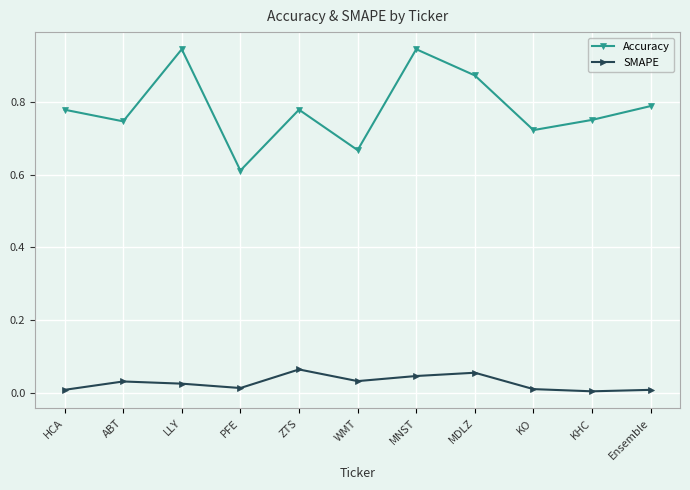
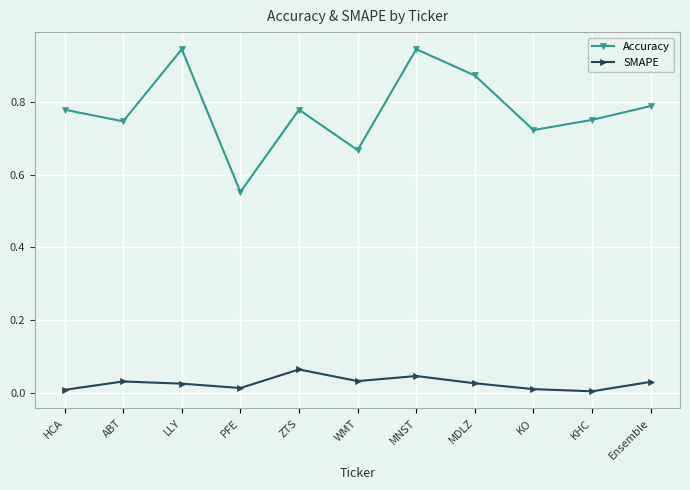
Accuracy, PFE: 0.61 -> 0.55
SMAPE, MDLZ: 0.06 -> 0.03
SMAPE, Ensemble: 0.01 -> 0.03
